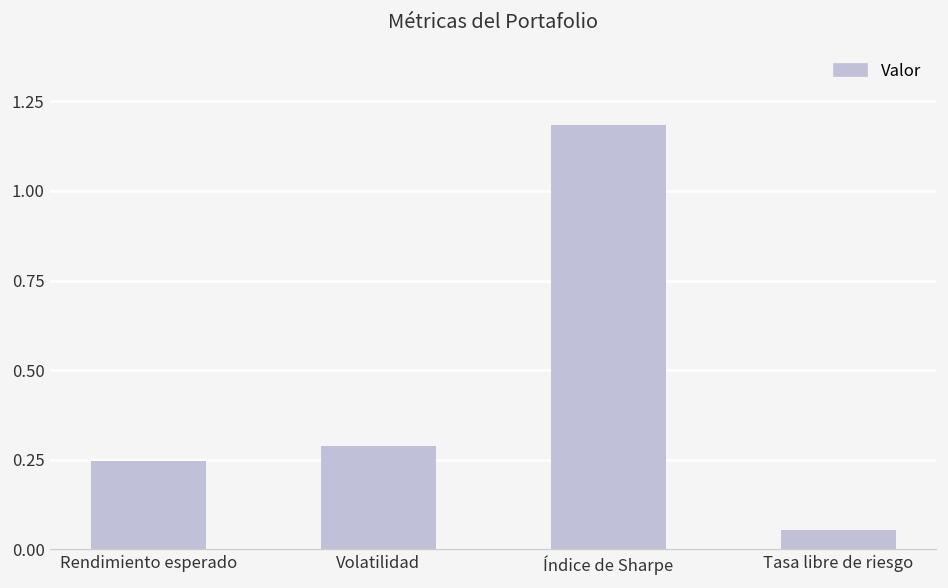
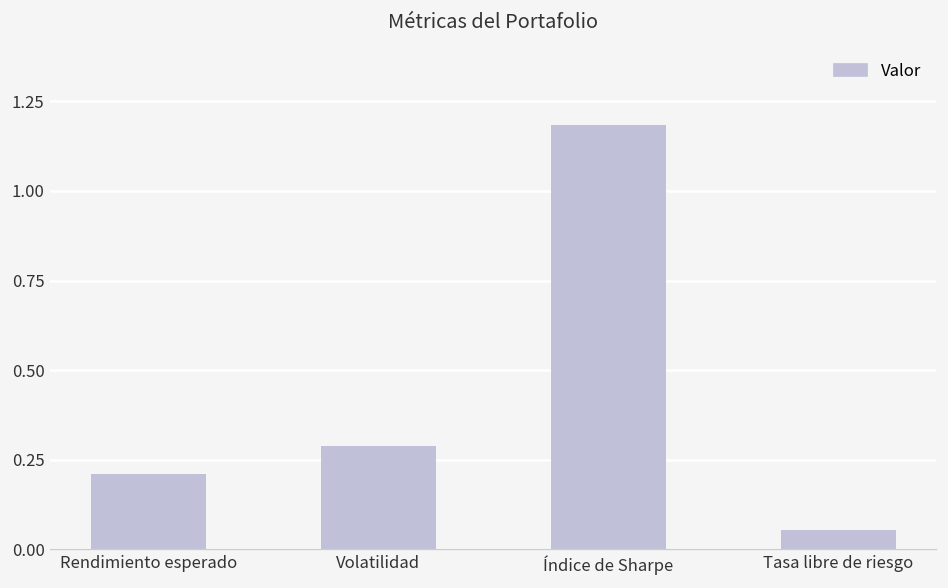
Rendimiento esperado: 0.25 -> 0.21
